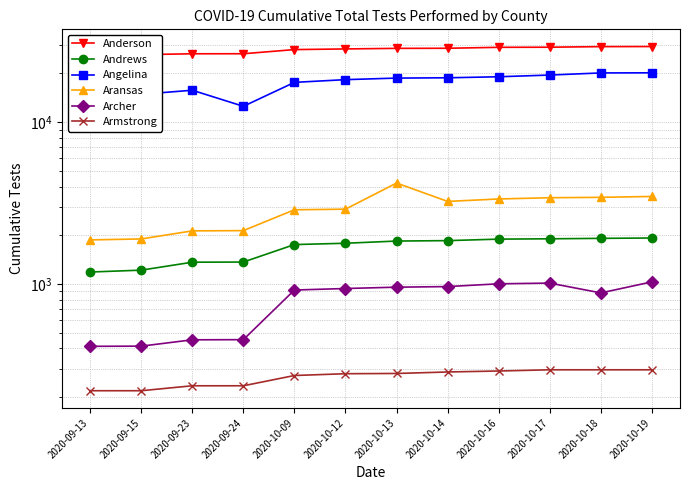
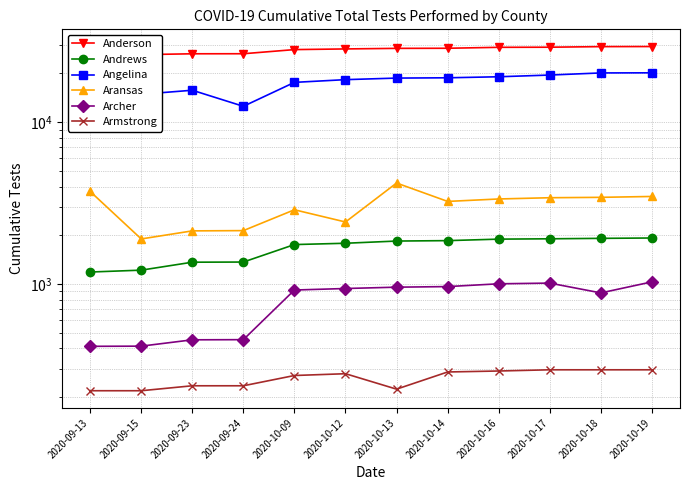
Aransas, 2020-09-13: 1900 -> 3700
Aransas, 2020-10-12: 2900 -> 2400
Armstrong, 2020-10-13: 280 -> 220
